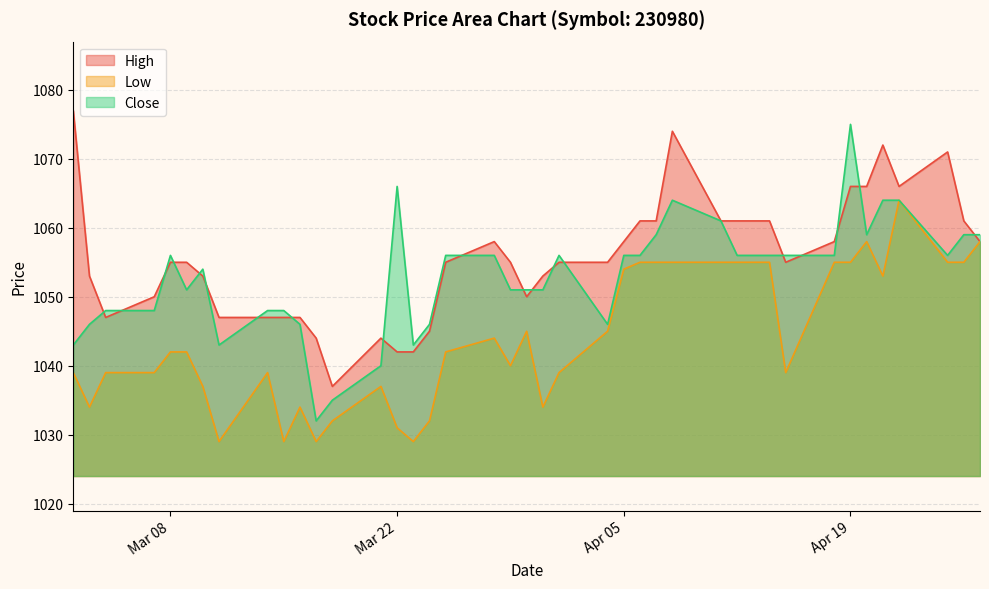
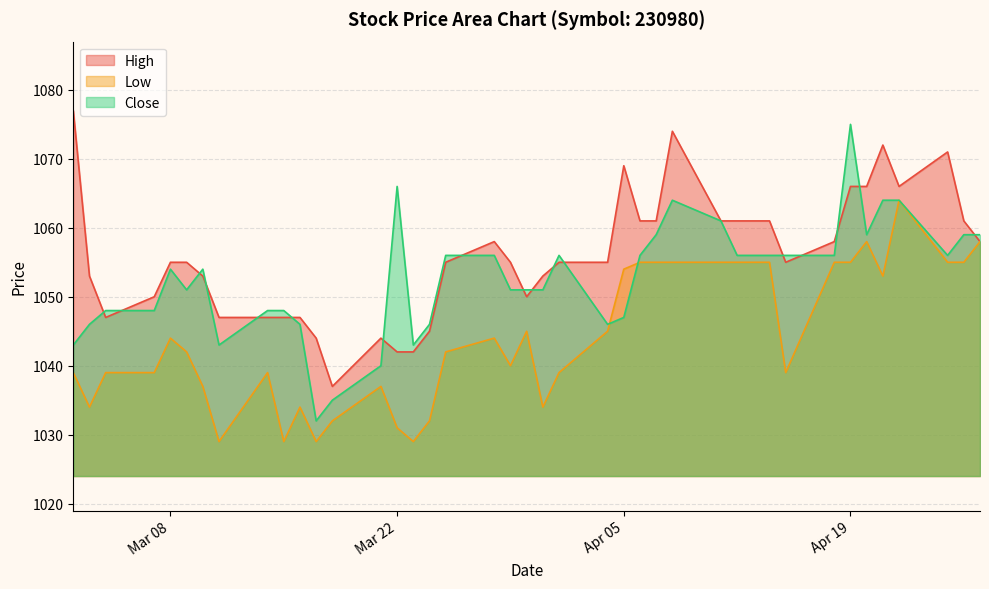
Low, Mar 08: 1042 -> 1044
Close, Mar 08: 1056 -> 1054
High, Apr 05: 1058 -> 1069
Close, Apr 05: 1056 -> 1047
